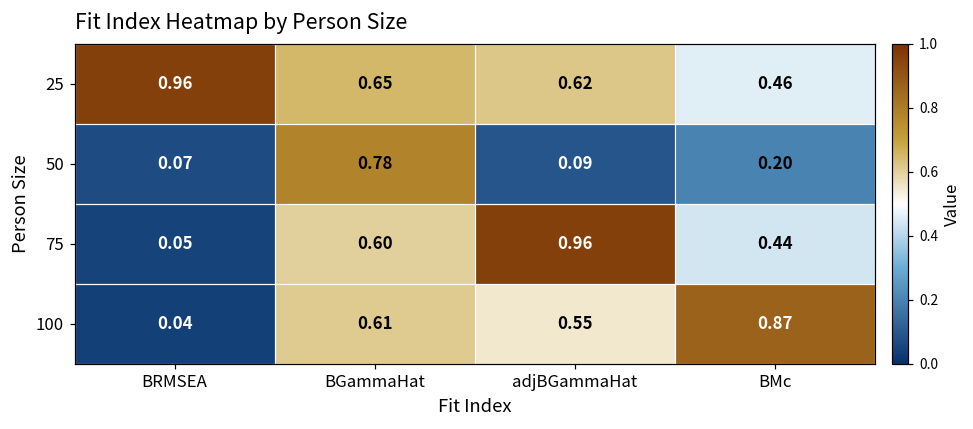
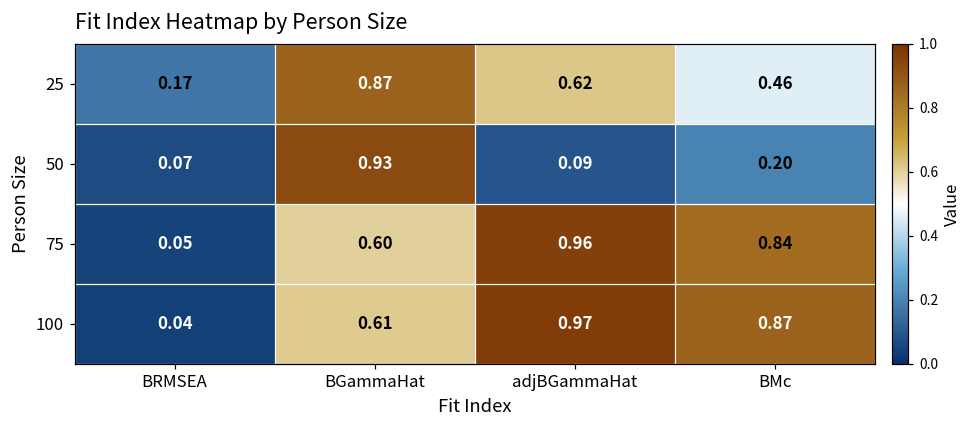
25, BRMSEA: 0.96 -> 0.17
25, BGammaHat: 0.65 -> 0.87
50, BGammaHat: 0.78 -> 0.93
75, BMc: 0.44 -> 0.84
100, adjBGammaHat: 0.55 -> 0.97
